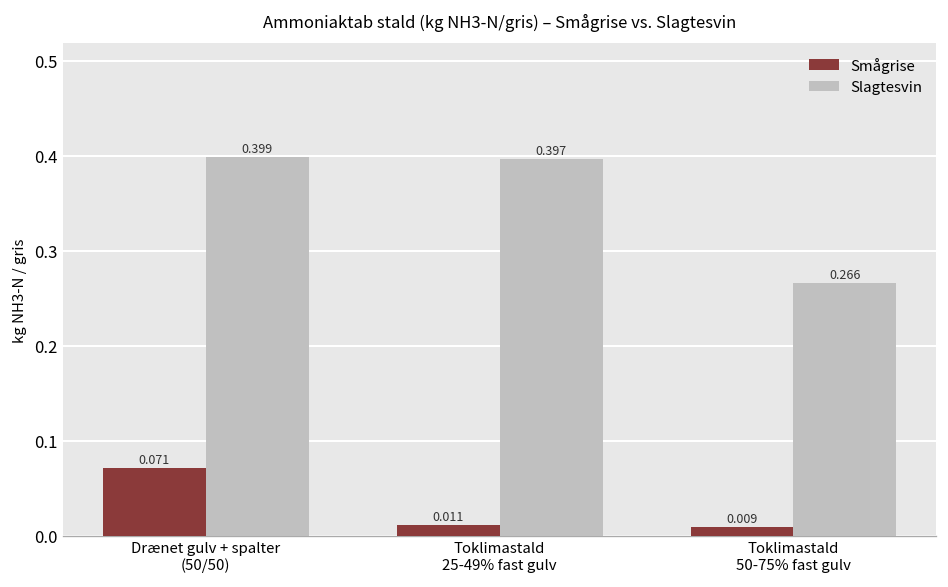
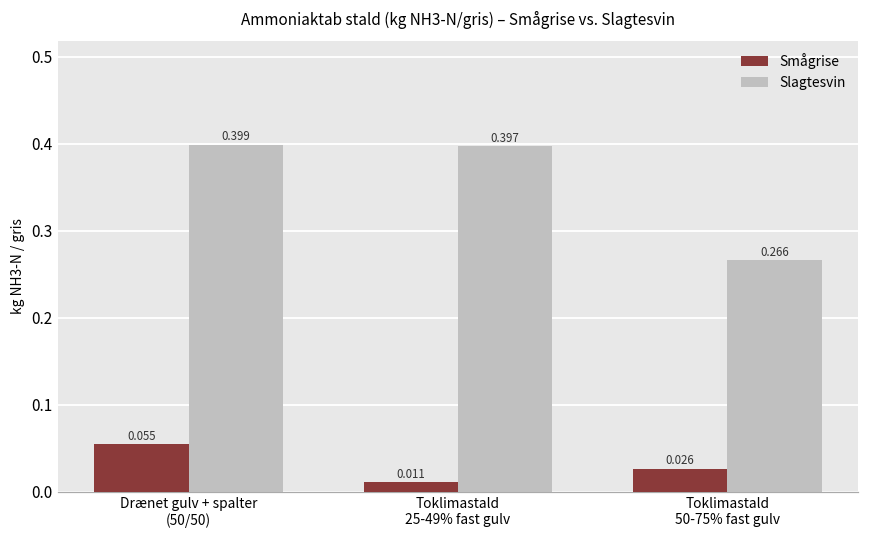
Smågrise, Drænet gulv + spalter (50/50): 0.071 -> 0.055
Smågrise, Toklimastald 50-75% fast gulv: 0.009 -> 0.026
